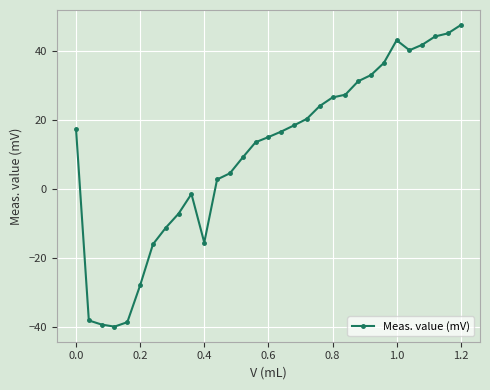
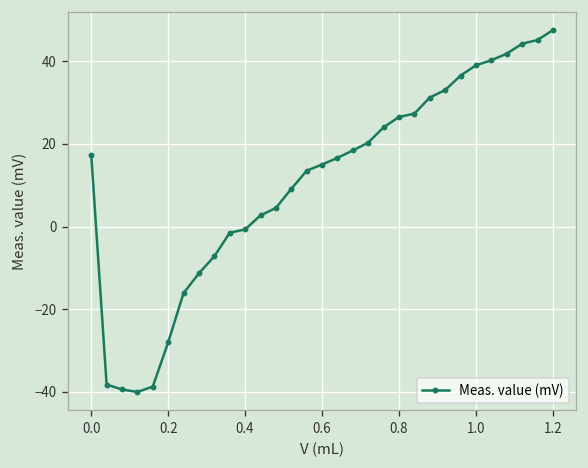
0.4: -16 -> -1
1.0: 43 -> 39
